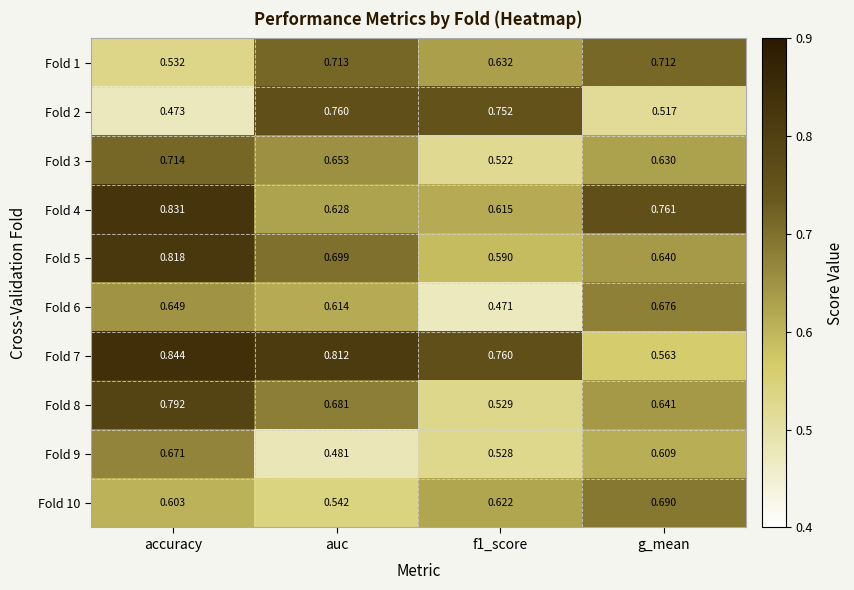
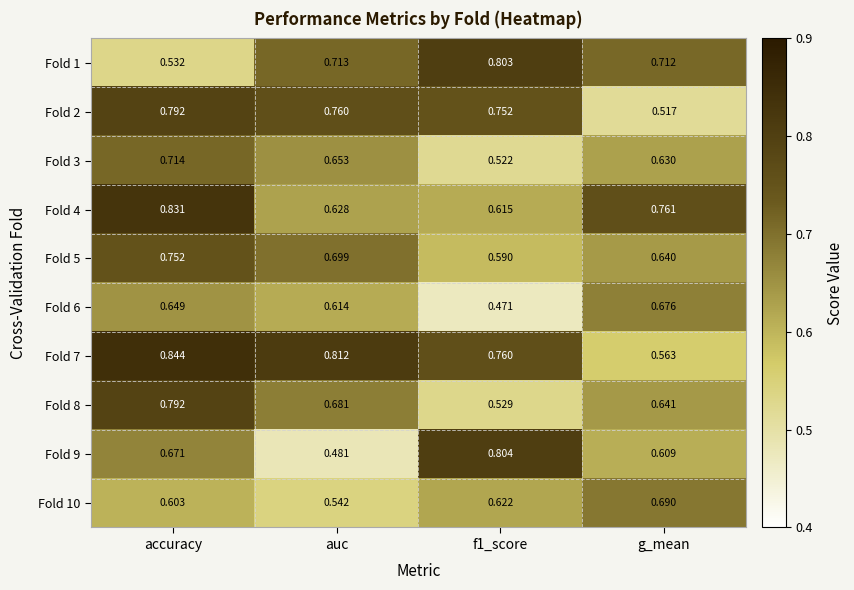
Fold 1, f1_score: 0.632 -> 0.803
Fold 2, accuracy: 0.473 -> 0.792
Fold 5, accuracy: 0.818 -> 0.752
Fold 9, f1_score: 0.528 -> 0.804
